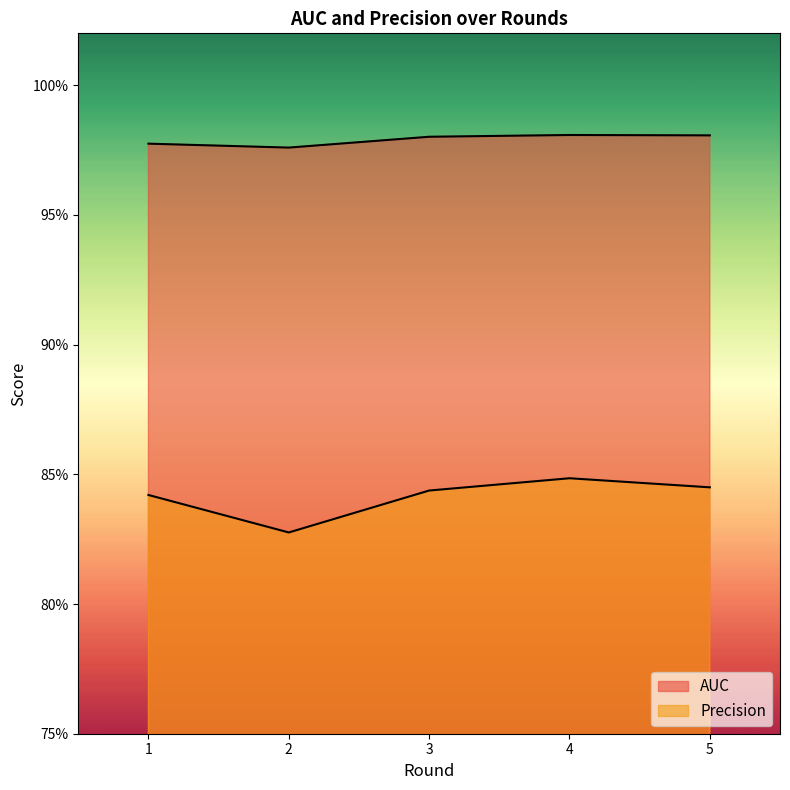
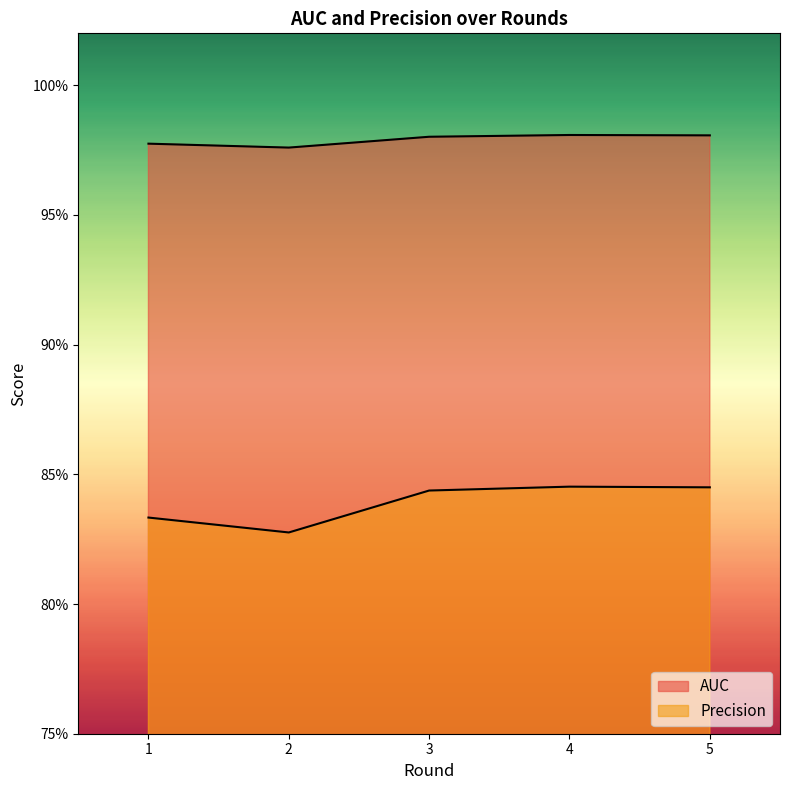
Precision, 1: 84.2% -> 83.3%
Precision, 4: 84.8% -> 84.5%
